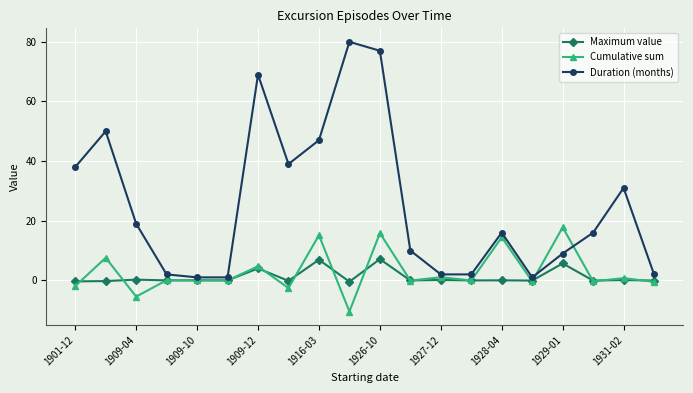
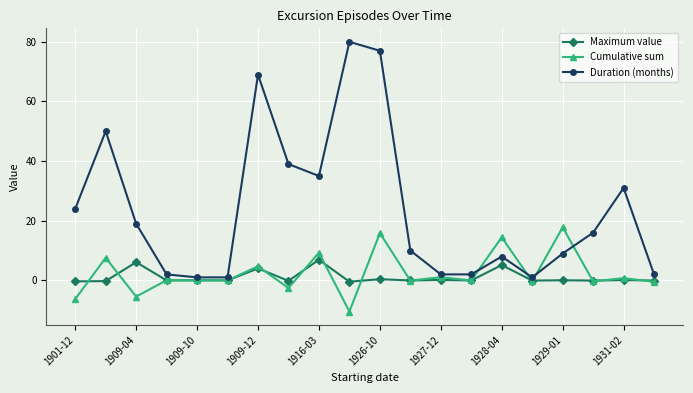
Cumulative sum, 1901-12: -2 -> -6
Duration (months), 1901-12: 38 -> 24
Maximum value, 1909-04: 0 -> 6
Cumulative sum, 1916-03: 15 -> 9
Duration (months), 1916-03: 47 -> 35
Maximum value, 1926-10: 7 -> 0
Maximum value, 1928-04: 0 -> 5
Duration (months), 1928-04: 16 -> 8
Maximum value, 1929-01: 6 -> 0
